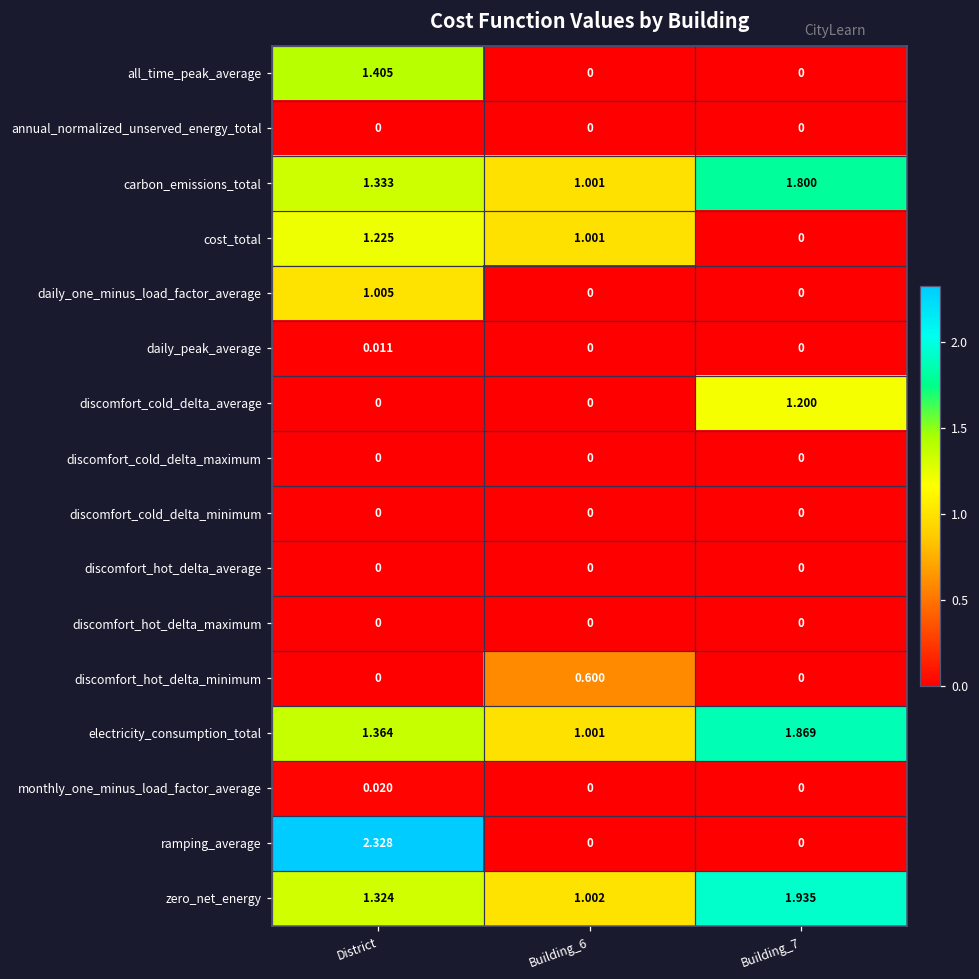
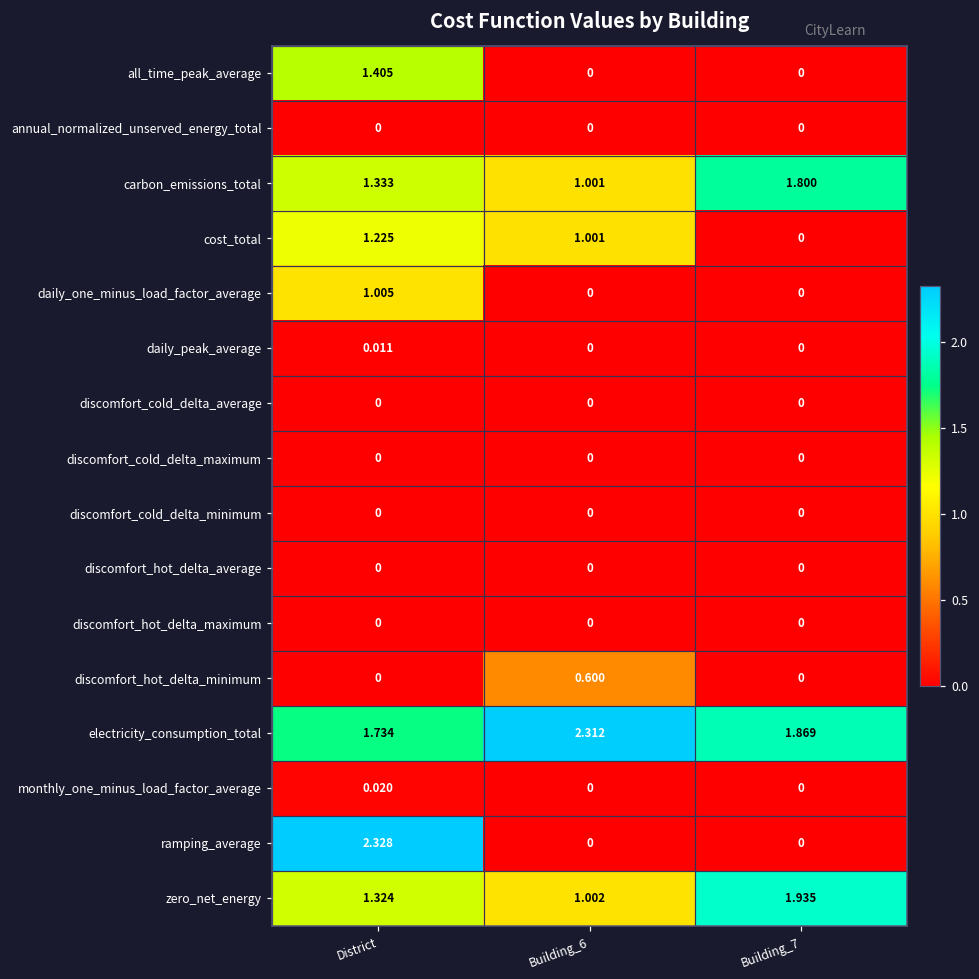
discomfort_cold_delta_average, Building_7: 1.200 -> 0
electricity_consumption_total, District: 1.364 -> 1.734
electricity_consumption_total, Building_6: 1.001 -> 2.312
